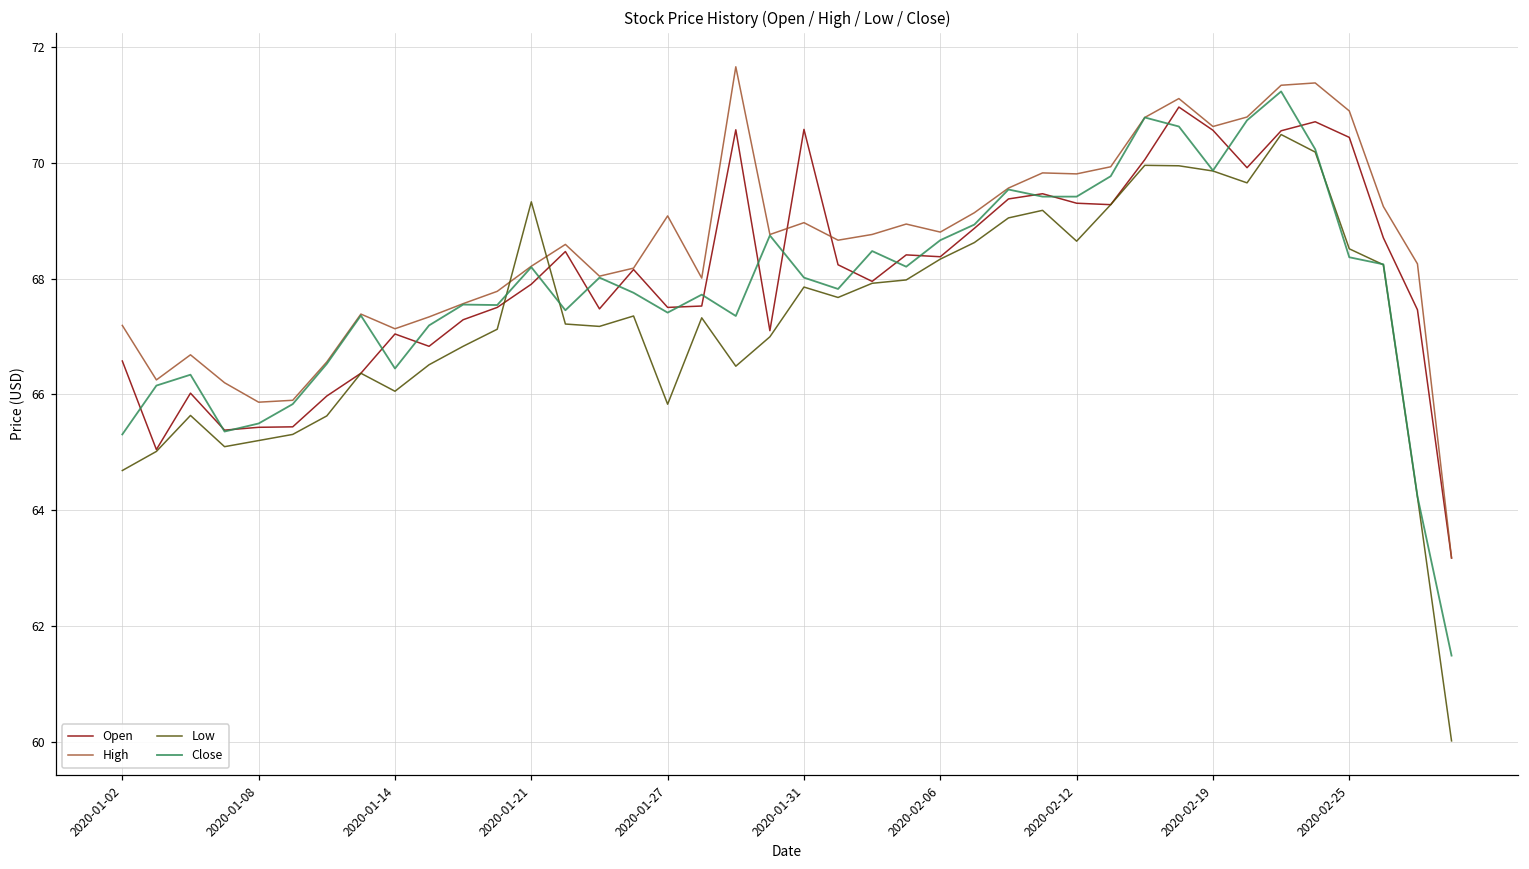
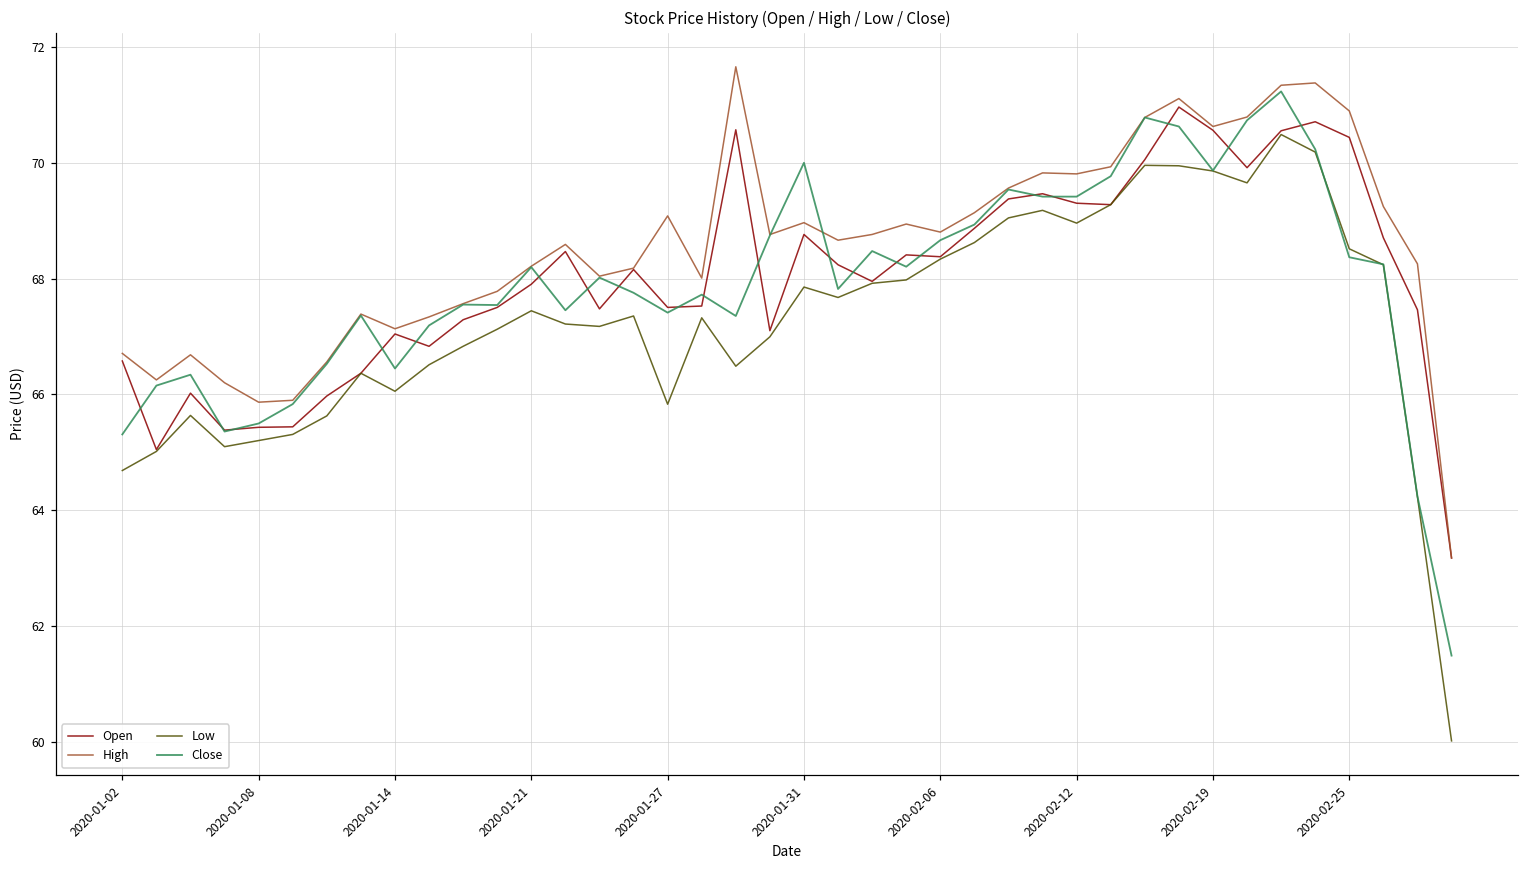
High, 2020-01-02: 67.2 -> 66.7
Low, 2020-01-21: 69.3 -> 67.4
Open, 2020-01-31: 70.6 -> 68.8
Close, 2020-01-31: 68.0 -> 70.0
Low, 2020-02-12: 68.6 -> 69.0
